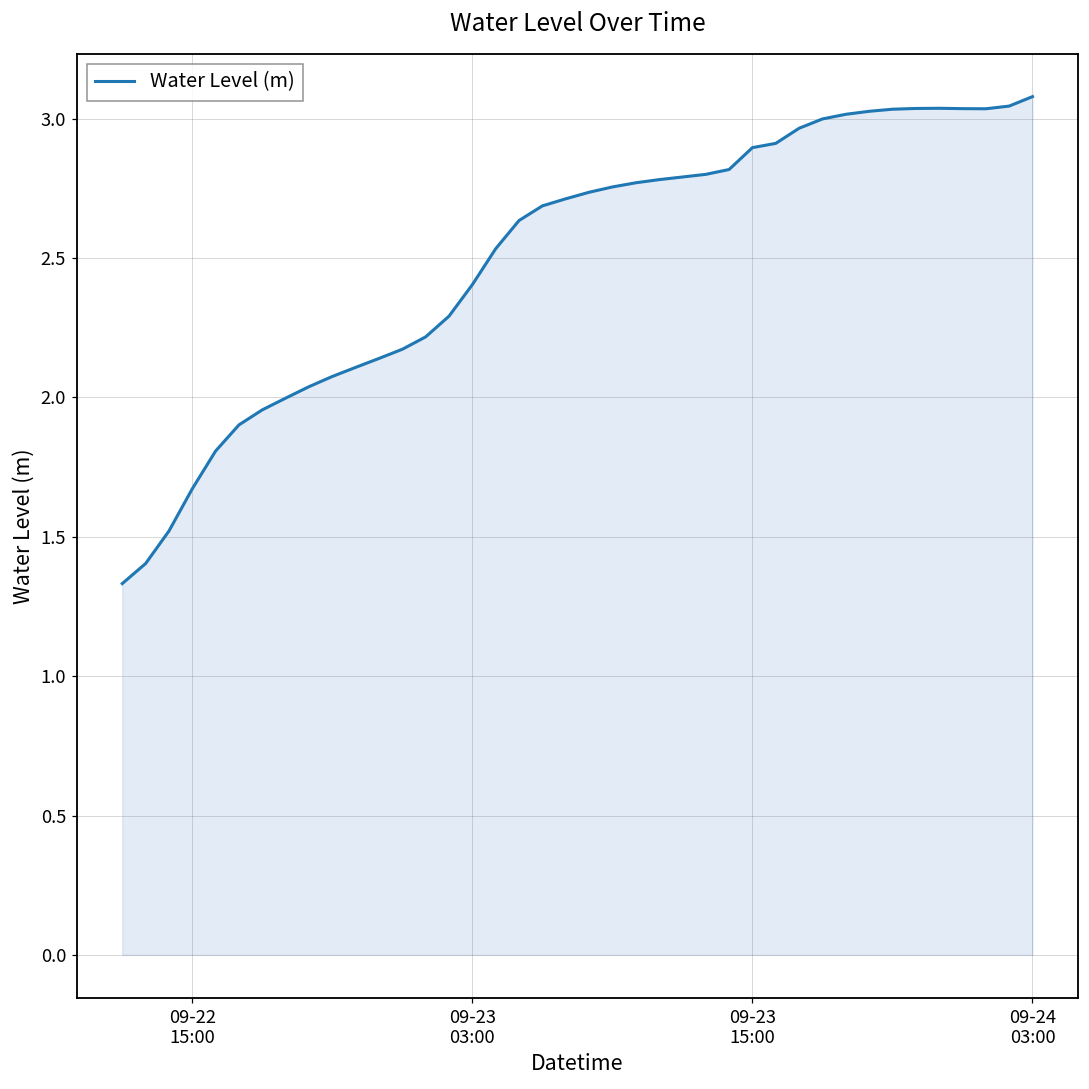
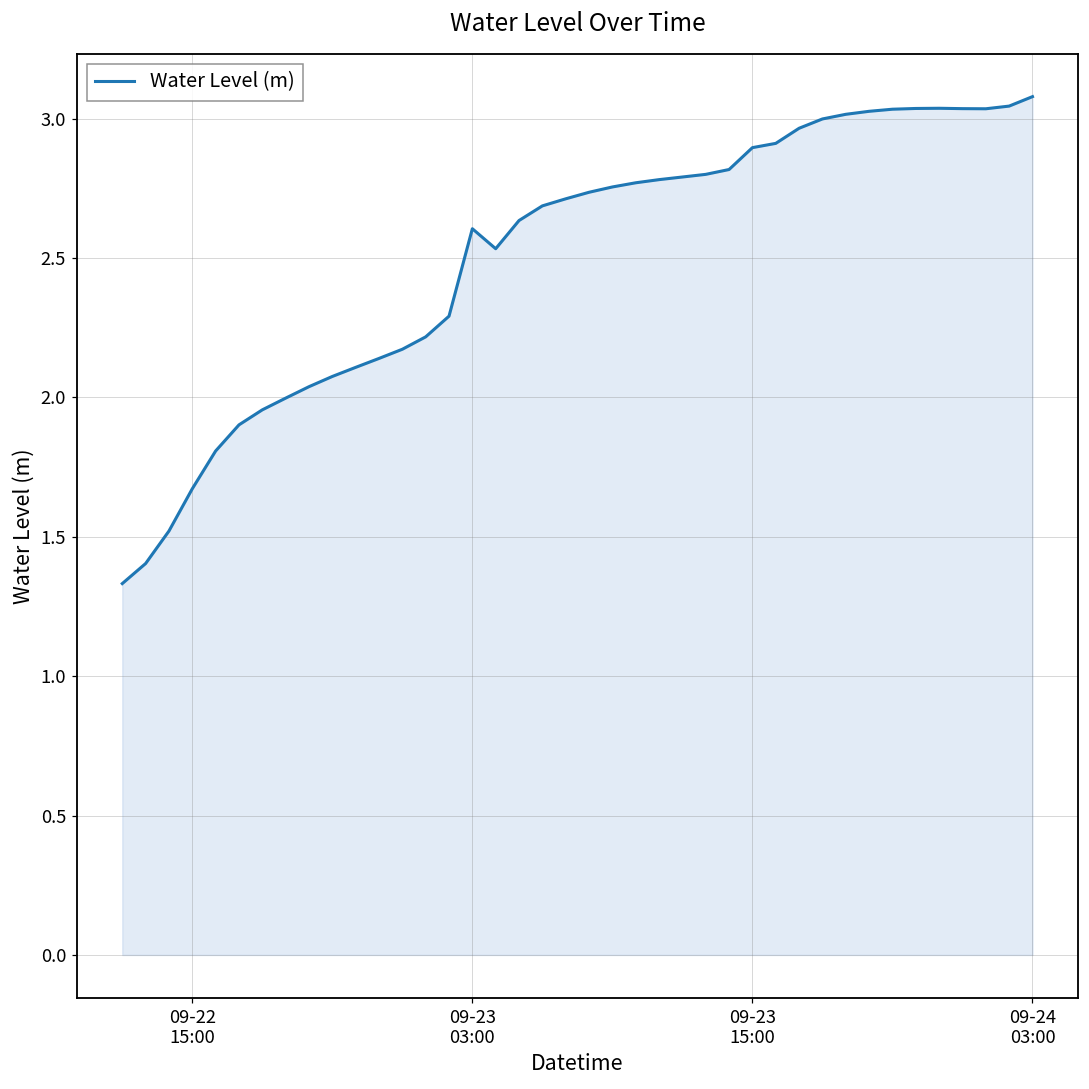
09-23 03:00: 2.40 -> 2.61
